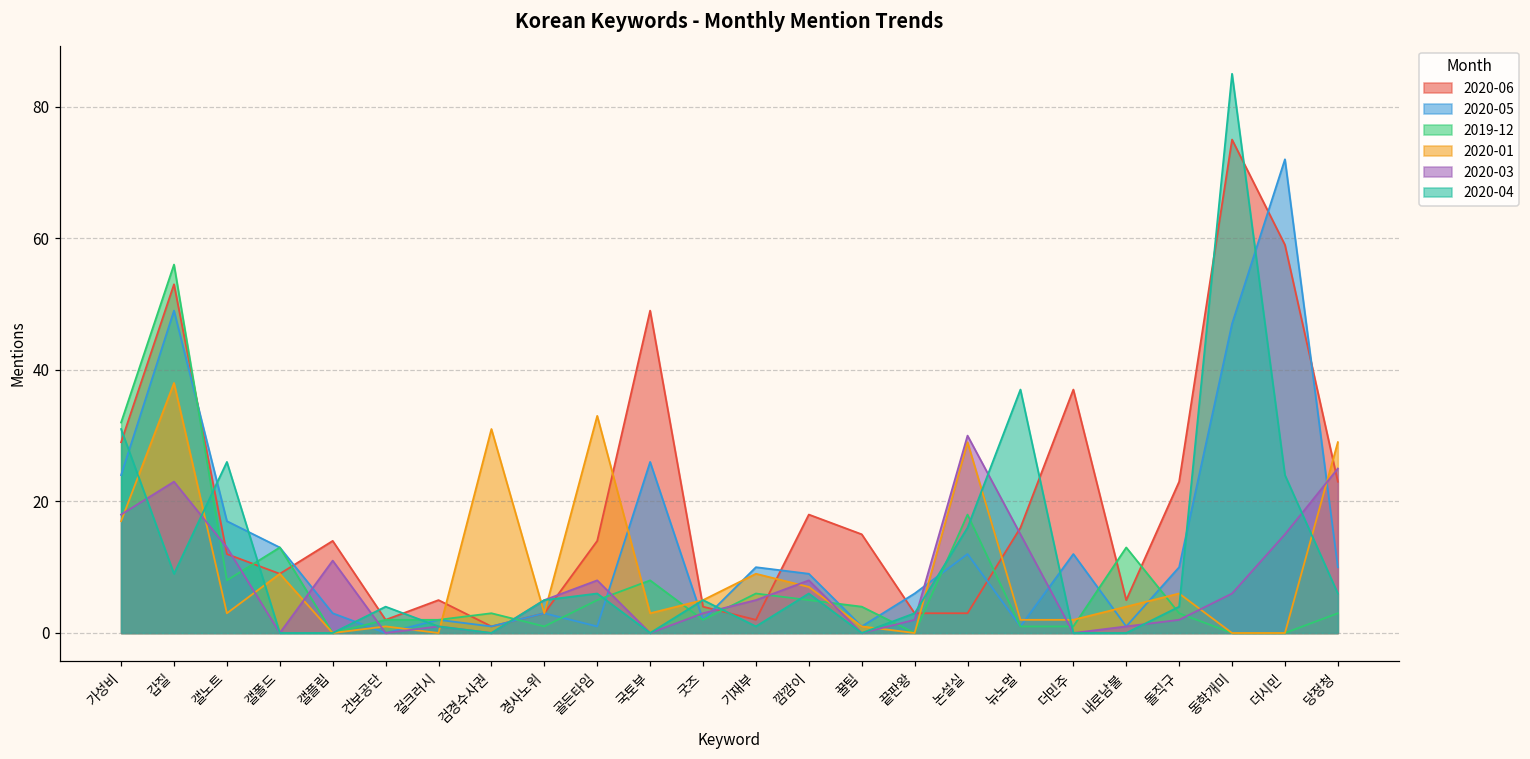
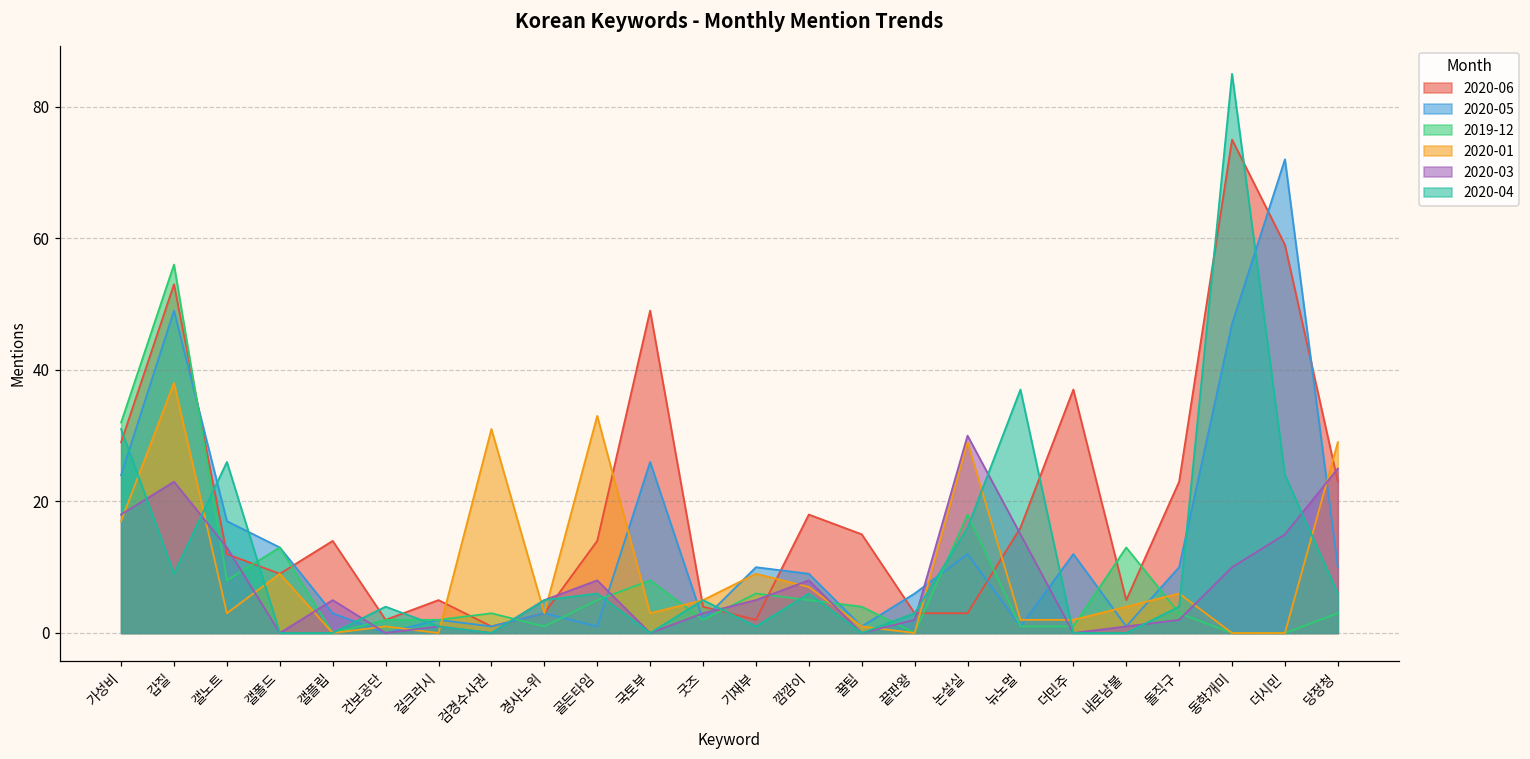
2020-03, 갤플립: 11 -> 5
2020-03, 동학개미: 6 -> 10
